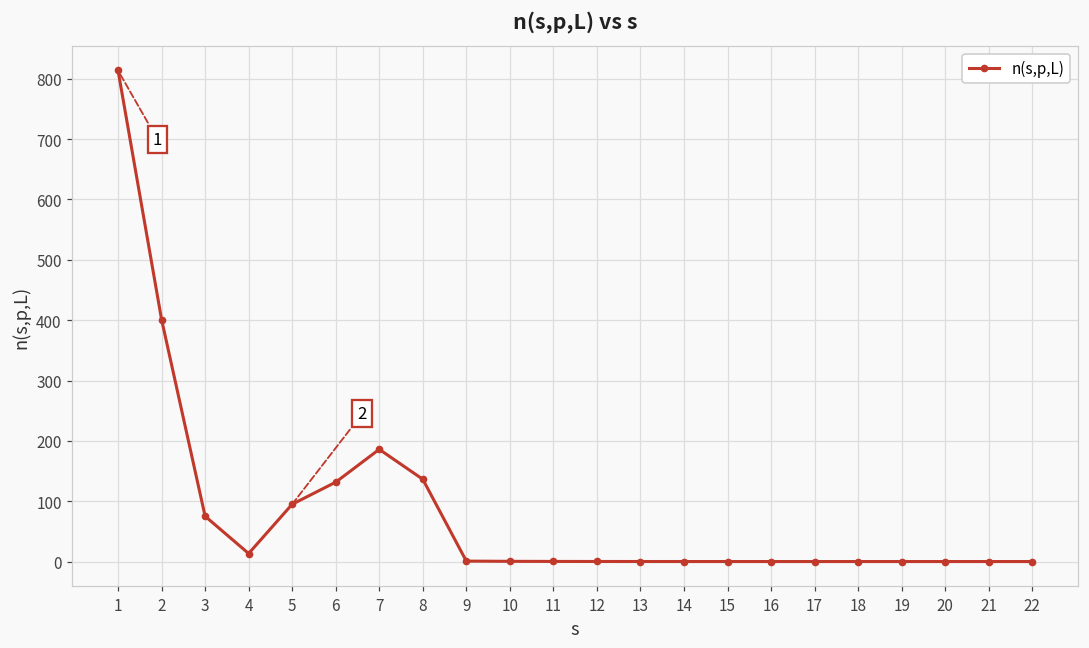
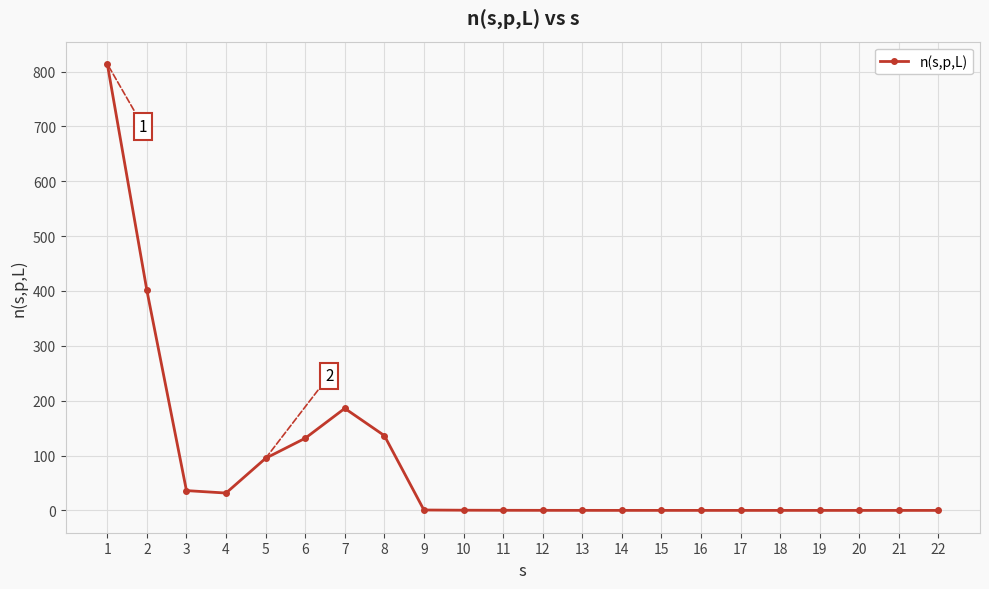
3: 80 -> 40
4: 10 -> 30
